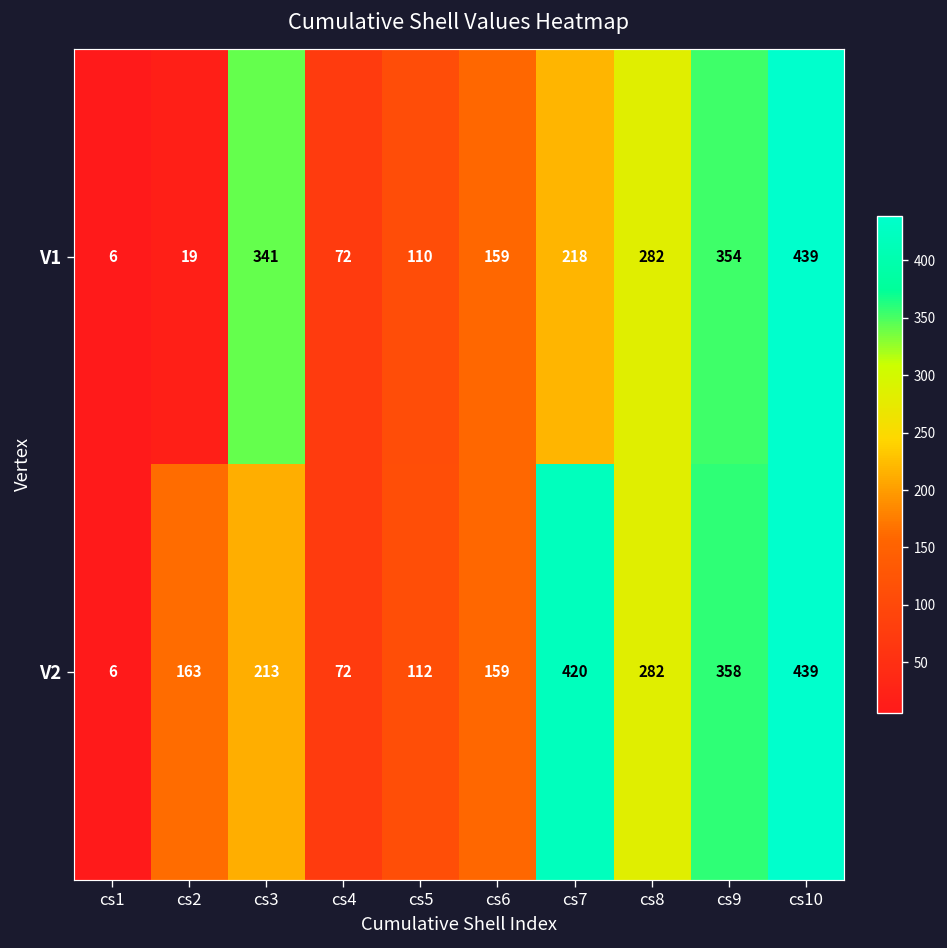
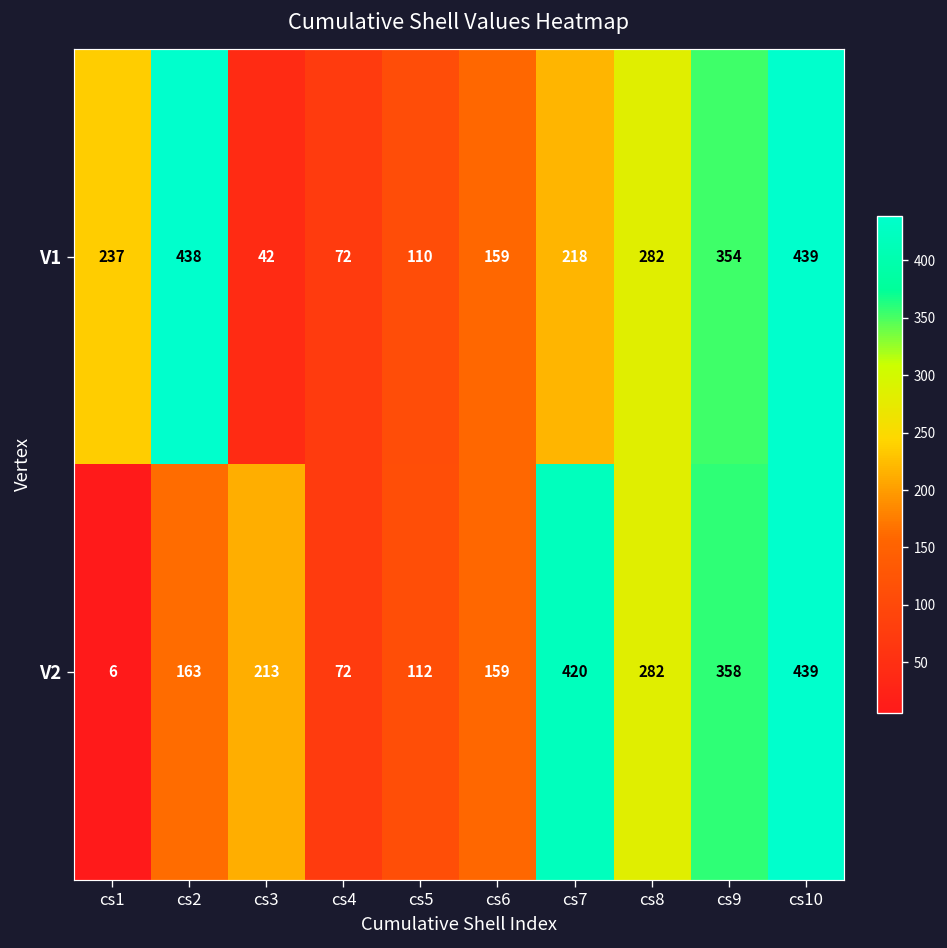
V1, cs1: 6 -> 237
V1, cs2: 19 -> 438
V1, cs3: 341 -> 42
